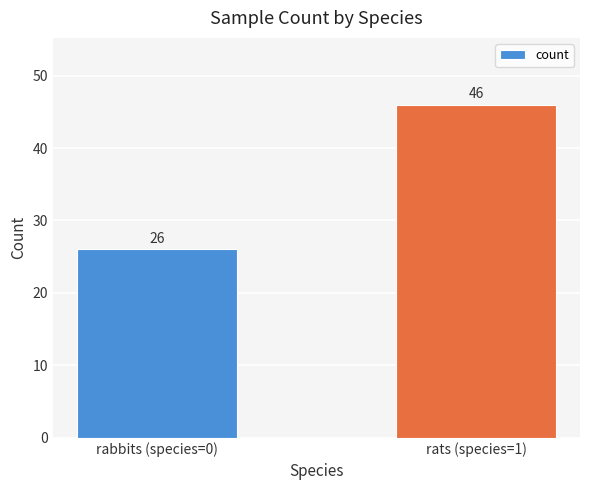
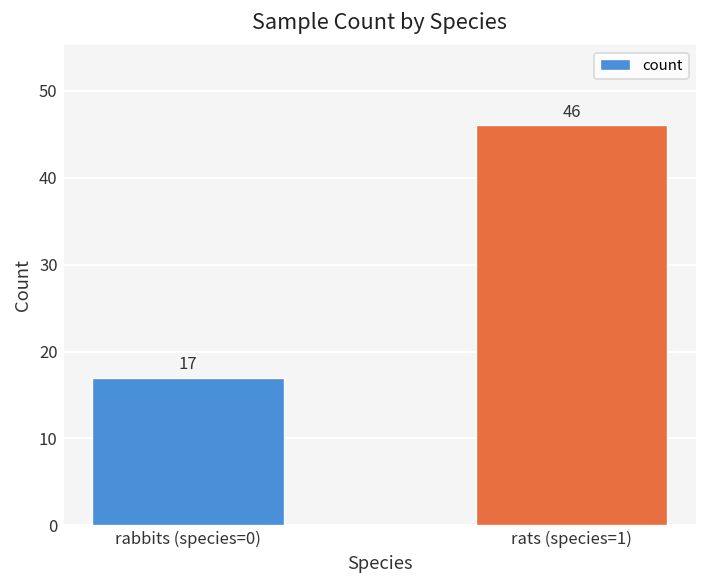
rabbits (species=0): 26 -> 17
